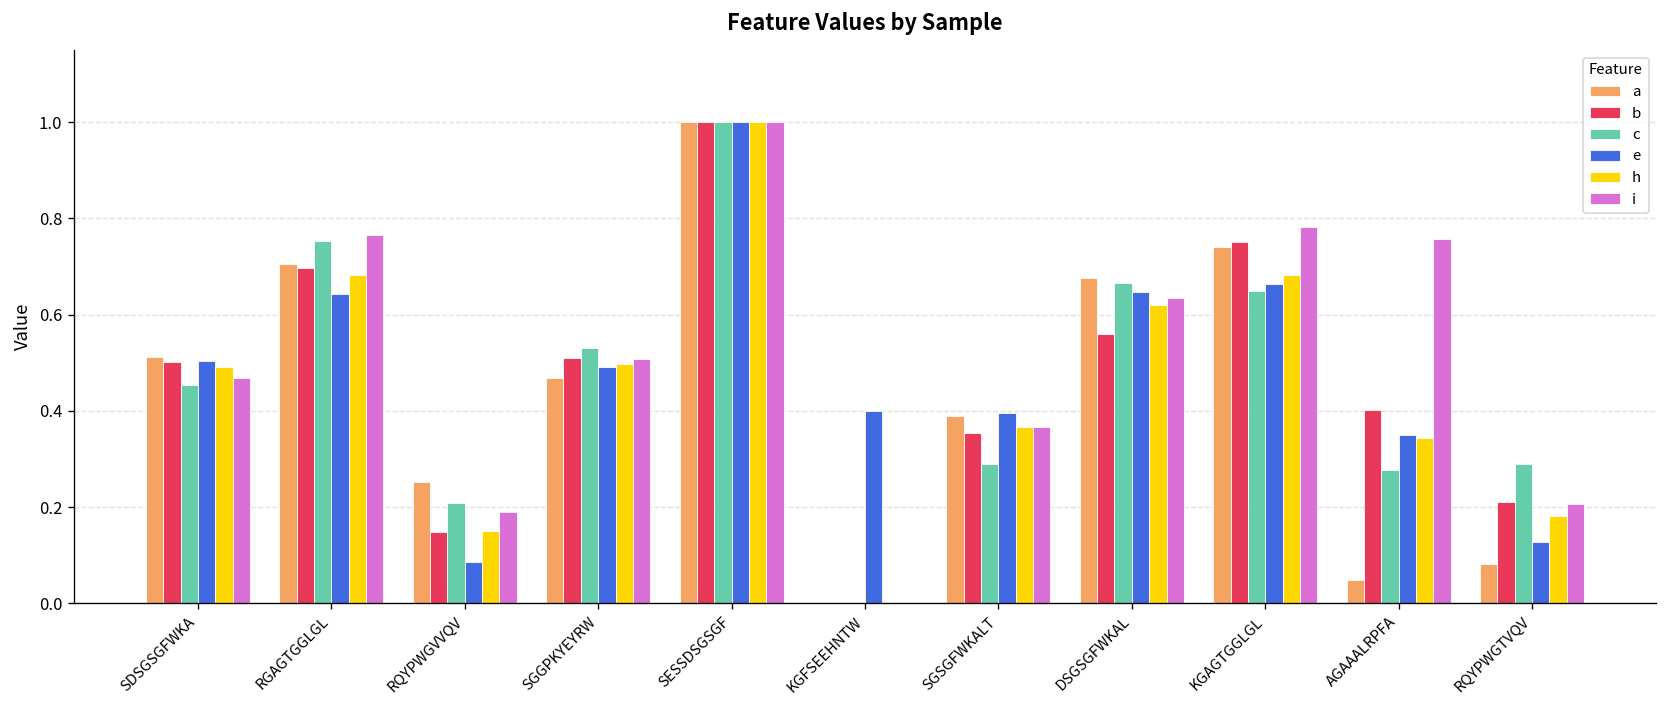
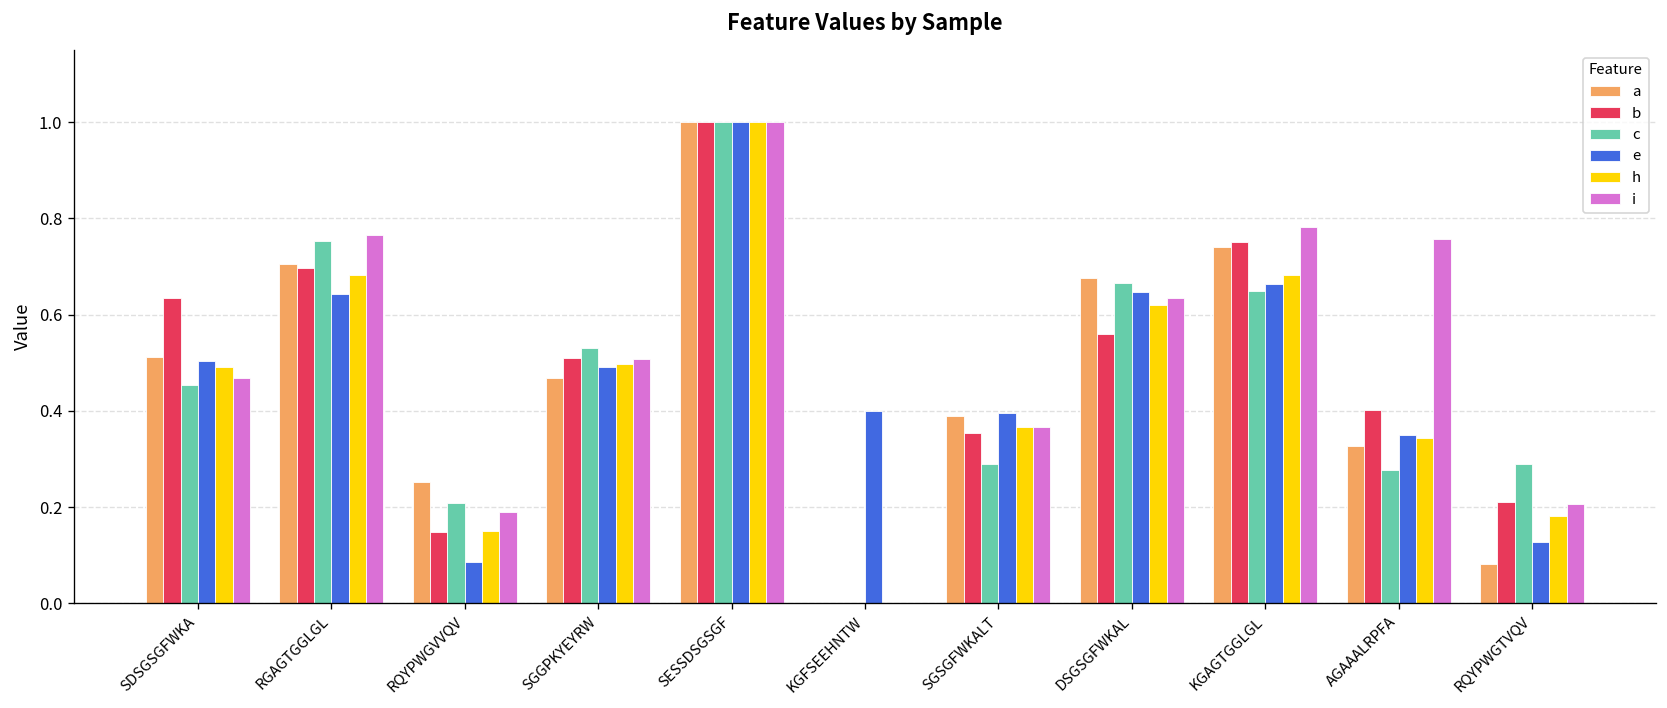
b, SDSGSGFWKA: 0.50 -> 0.64
a, AGAAALRPFA: 0.05 -> 0.33
